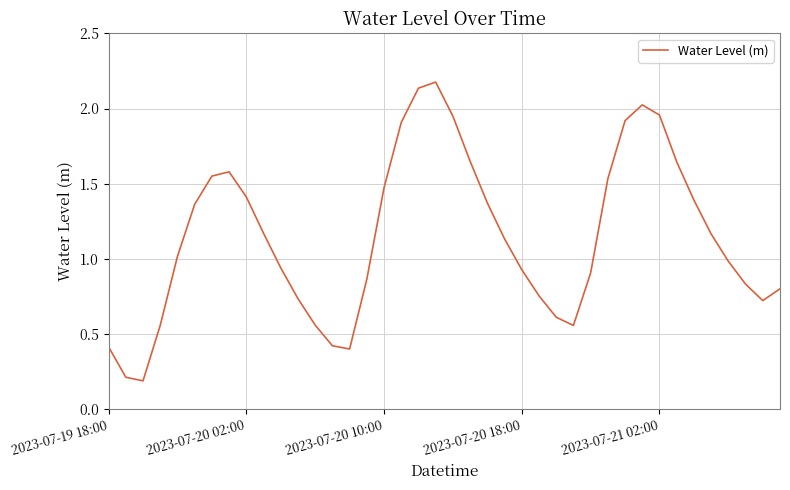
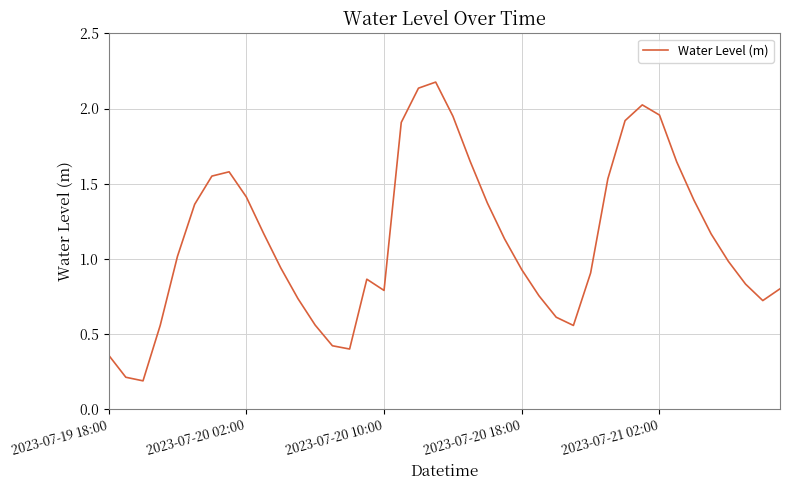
2023-07-19 18:00: 0.41 -> 0.36
2023-07-20 10:00: 1.47 -> 0.79
